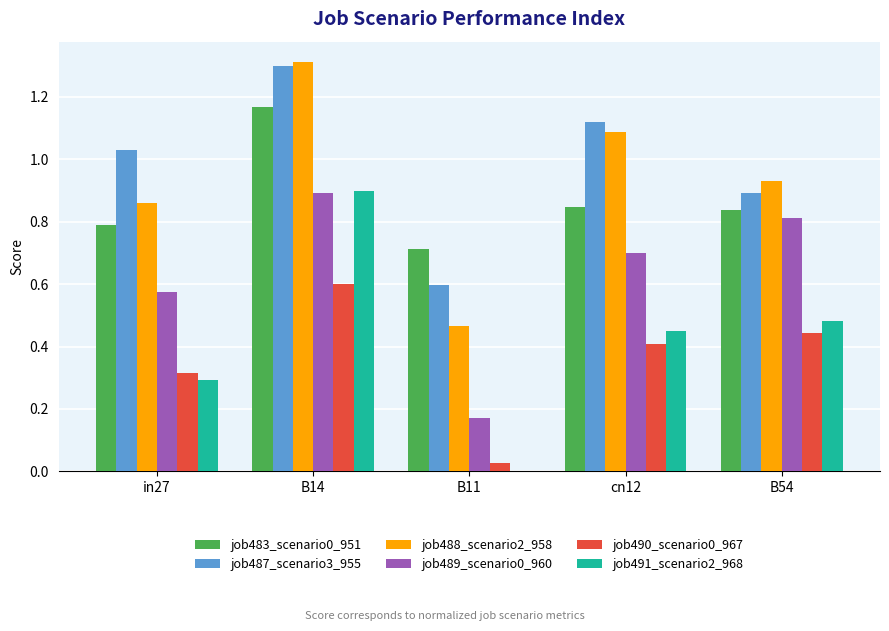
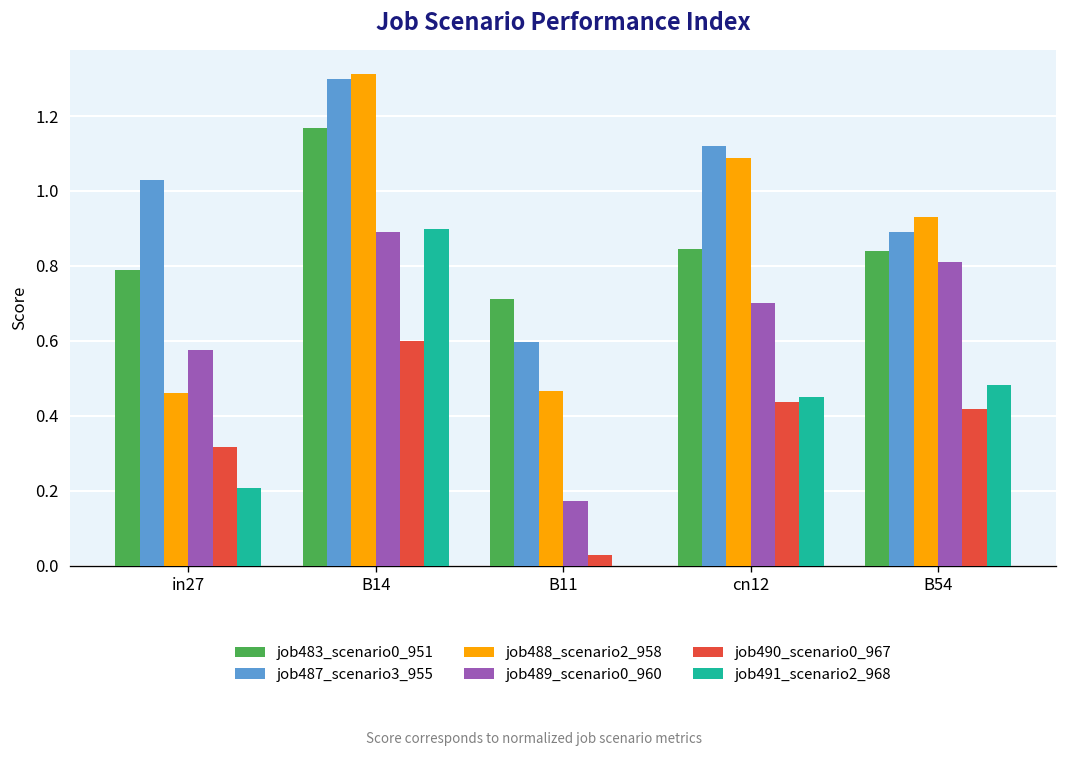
job488_scenario2_958, in27: 0.86 -> 0.46
job491_scenario2_968, in27: 0.29 -> 0.21
job490_scenario0_967, cn12: 0.41 -> 0.44
job490_scenario0_967, B54: 0.44 -> 0.42
